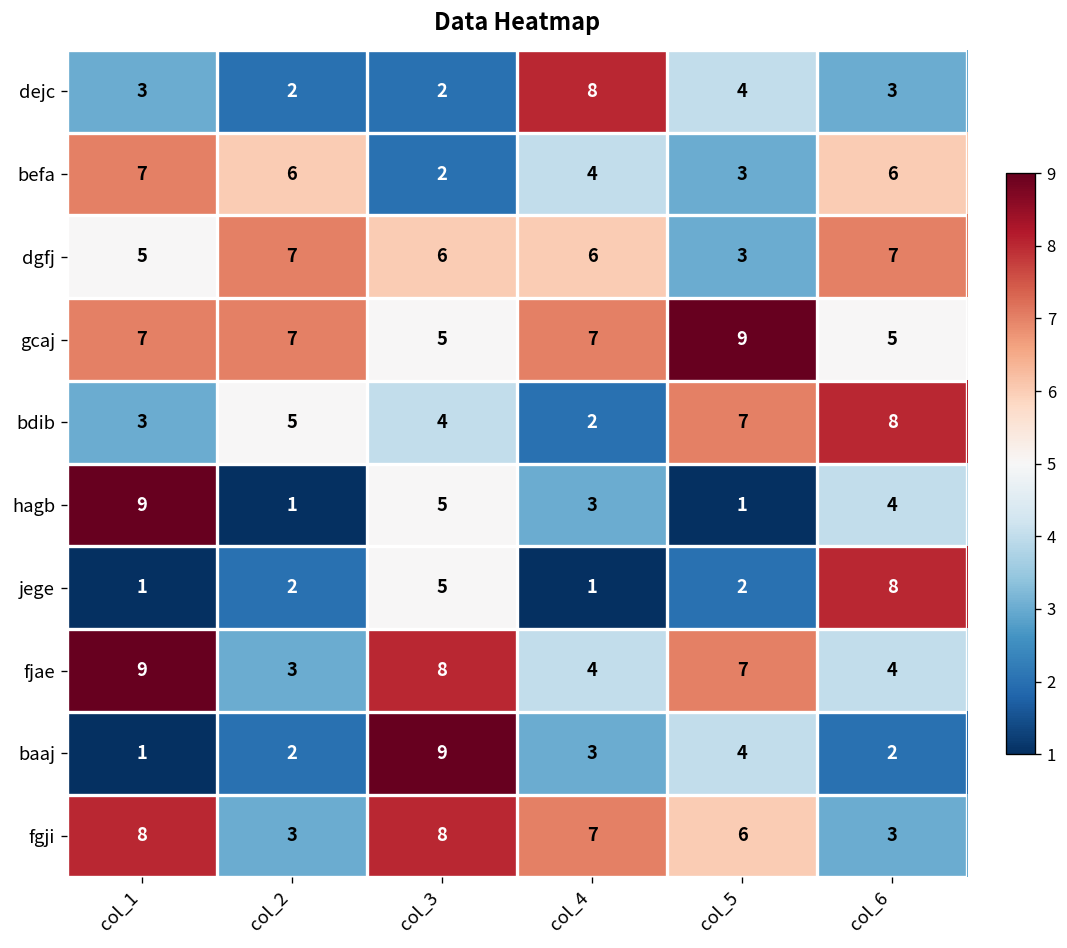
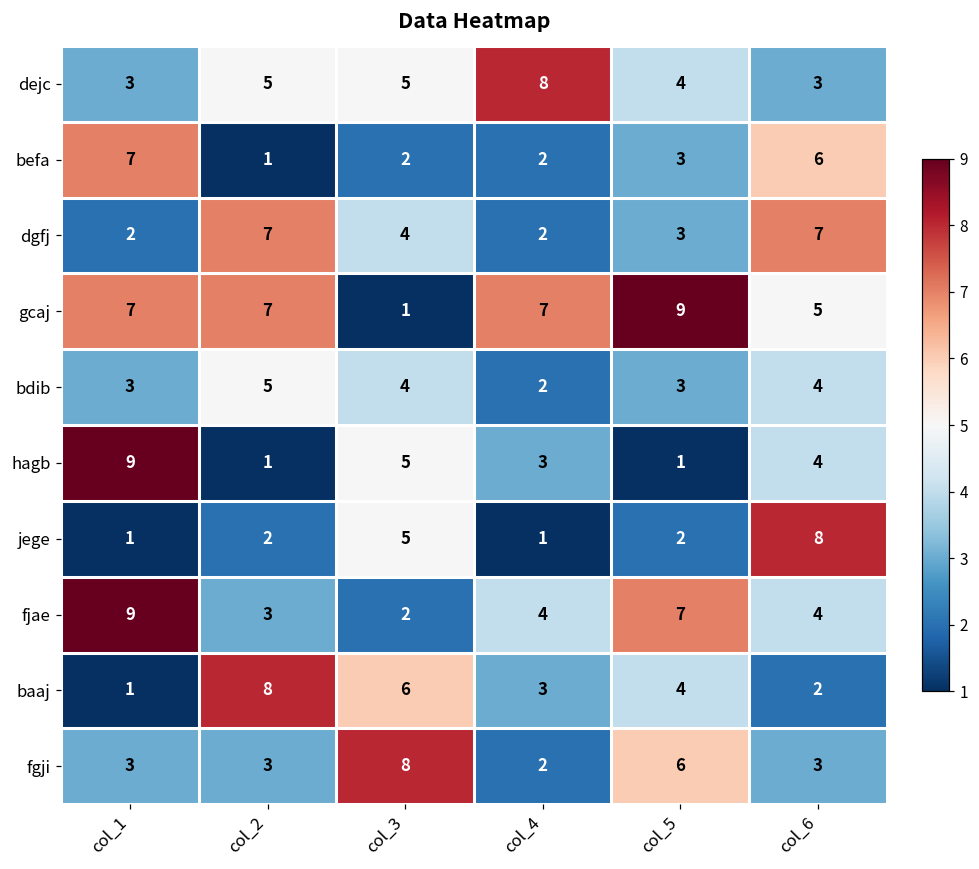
dejc, col_2: 2 -> 5
dejc, col_3: 2 -> 5
befa, col_2: 6 -> 1
befa, col_4: 4 -> 2
dgfj, col_1: 5 -> 2
dgfj, col_3: 6 -> 4
dgfj, col_4: 6 -> 2
gcaj, col_3: 5 -> 1
bdib, col_5: 7 -> 3
bdib, col_6: 8 -> 4
fjae, col_3: 8 -> 2
baaj, col_2: 2 -> 8
baaj, col_3: 9 -> 6
fgji, col_1: 8 -> 3
fgji, col_4: 7 -> 2
